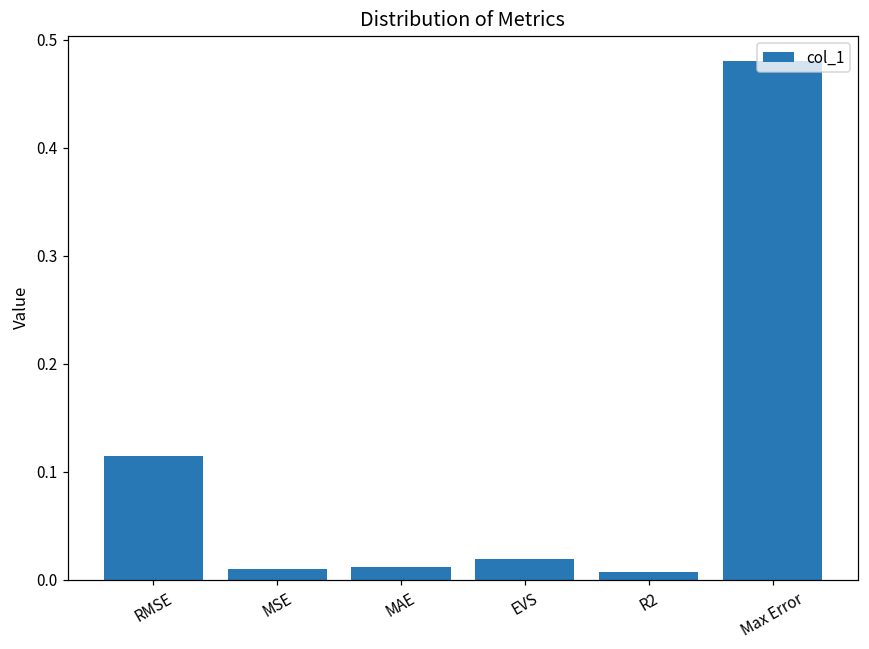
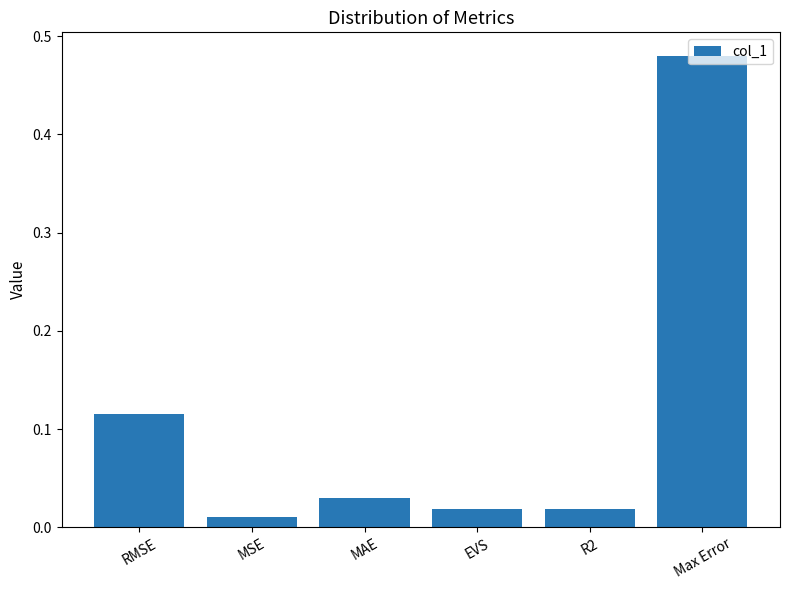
MAE: 0.01 -> 0.03
R2: 0.01 -> 0.02
